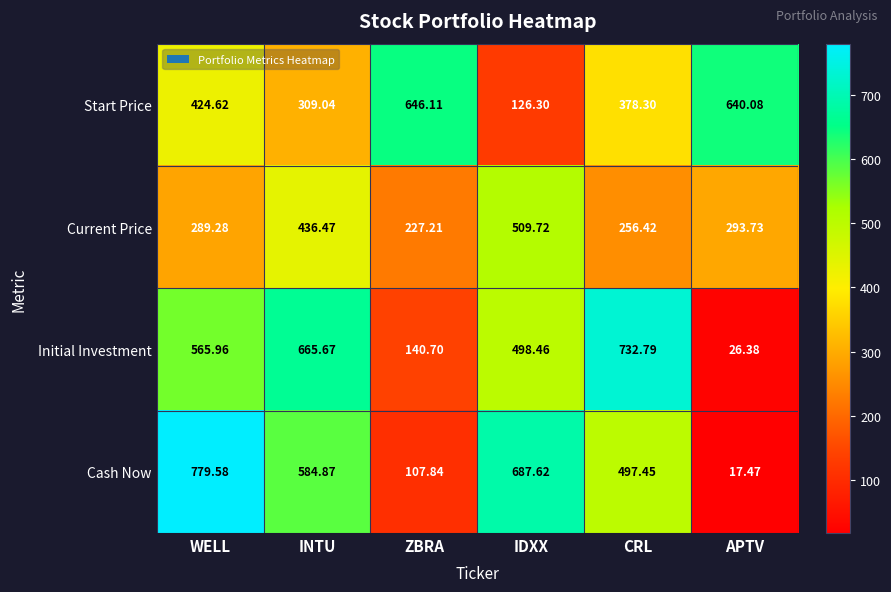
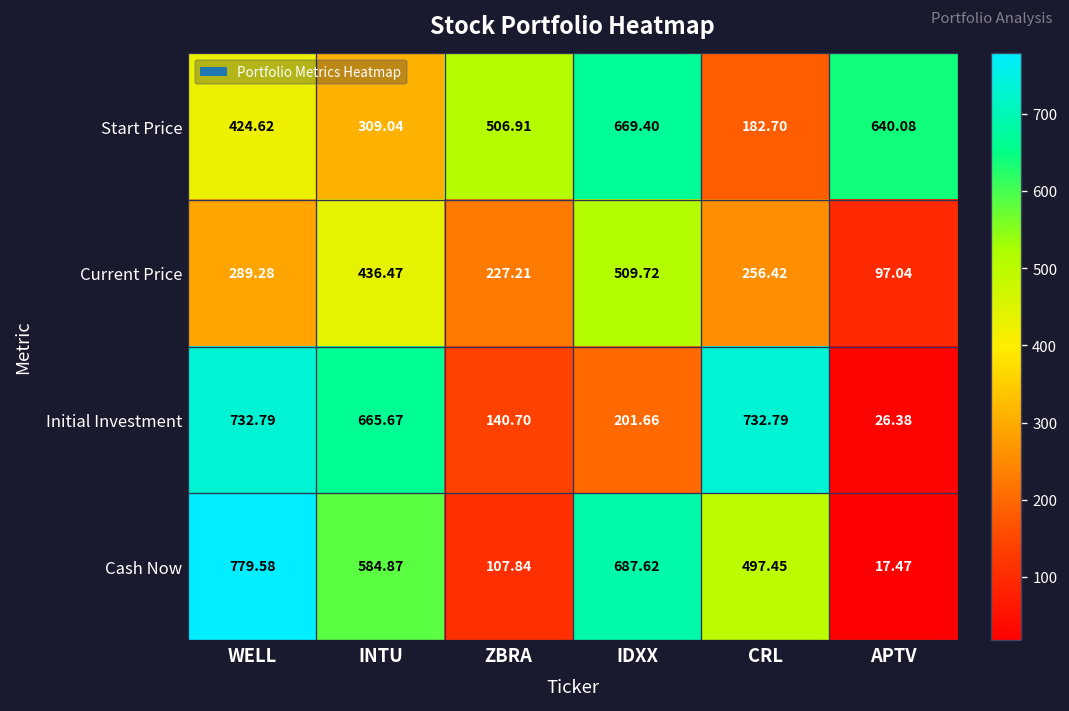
Start Price, ZBRA: 646.11 -> 506.91
Start Price, IDXX: 126.30 -> 669.40
Start Price, CRL: 378.30 -> 182.70
Current Price, APTV: 293.73 -> 97.04
Initial Investment, WELL: 565.96 -> 732.79
Initial Investment, IDXX: 498.46 -> 201.66
